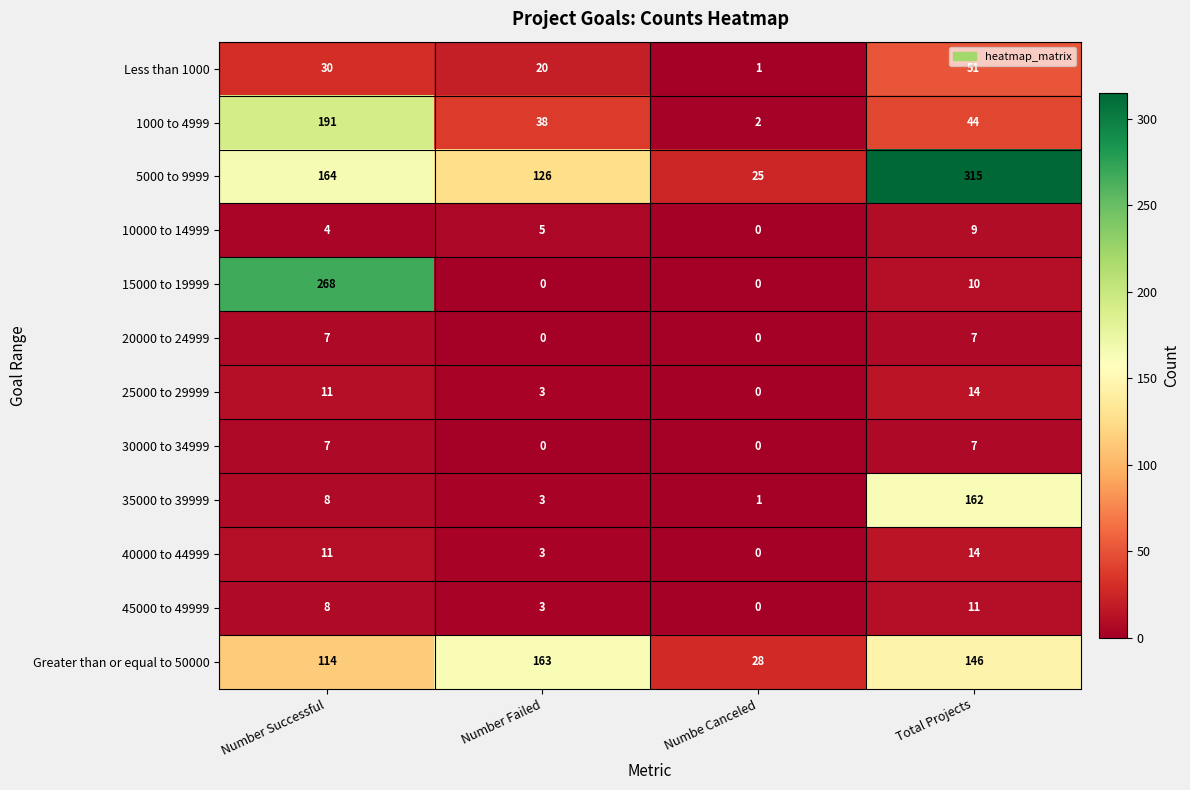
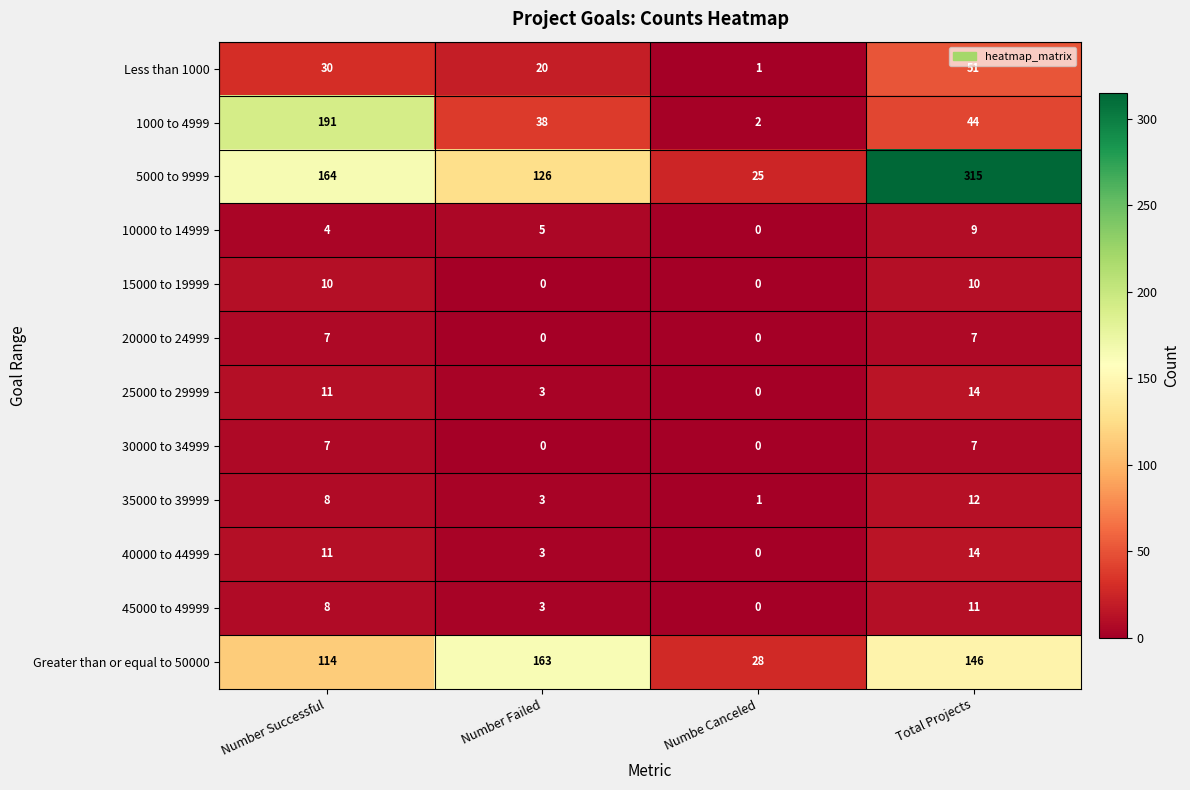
15000 to 19999, Number Successful: 268 -> 10
35000 to 39999, Total Projects: 162 -> 12
